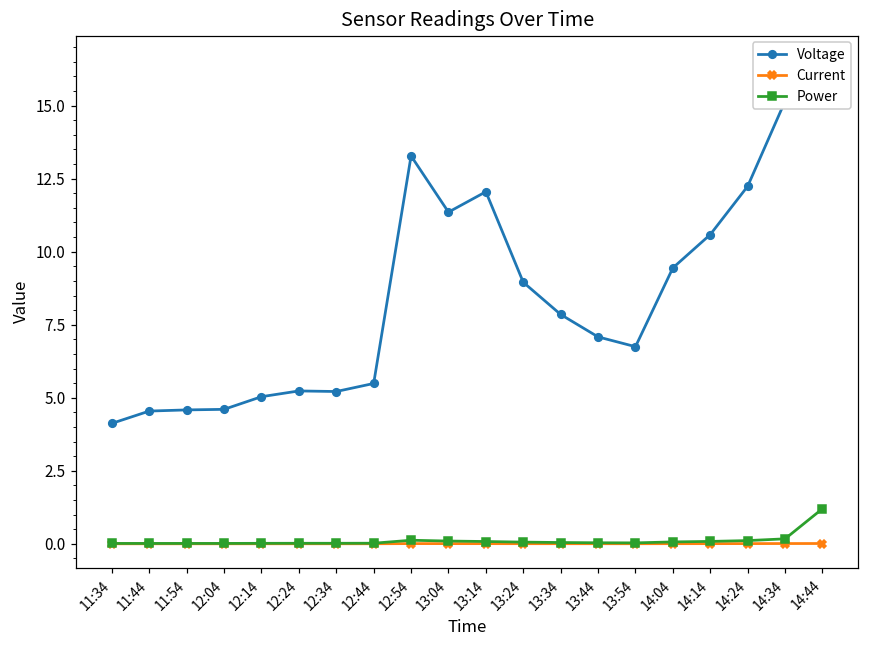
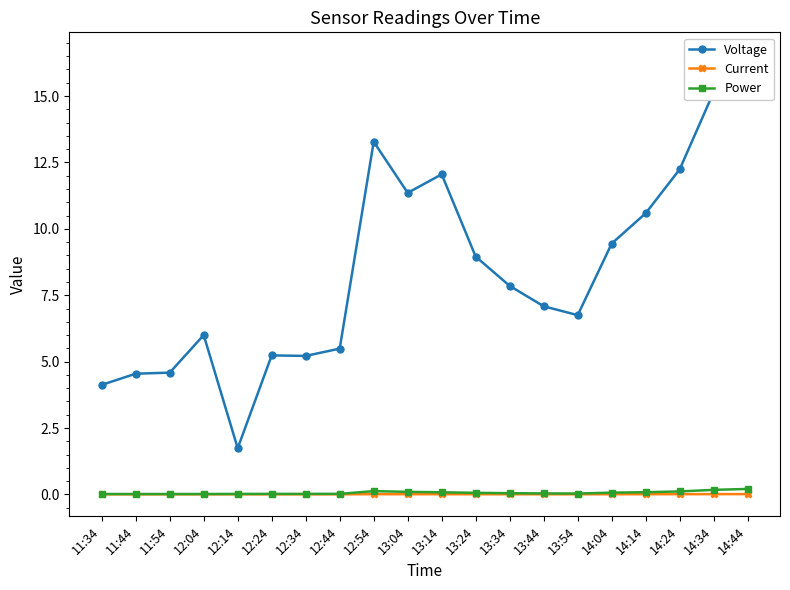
Voltage, 12:04: 4.6 -> 6.0
Voltage, 12:14: 5.0 -> 1.7
Power, 14:44: 1.2 -> 0.2
